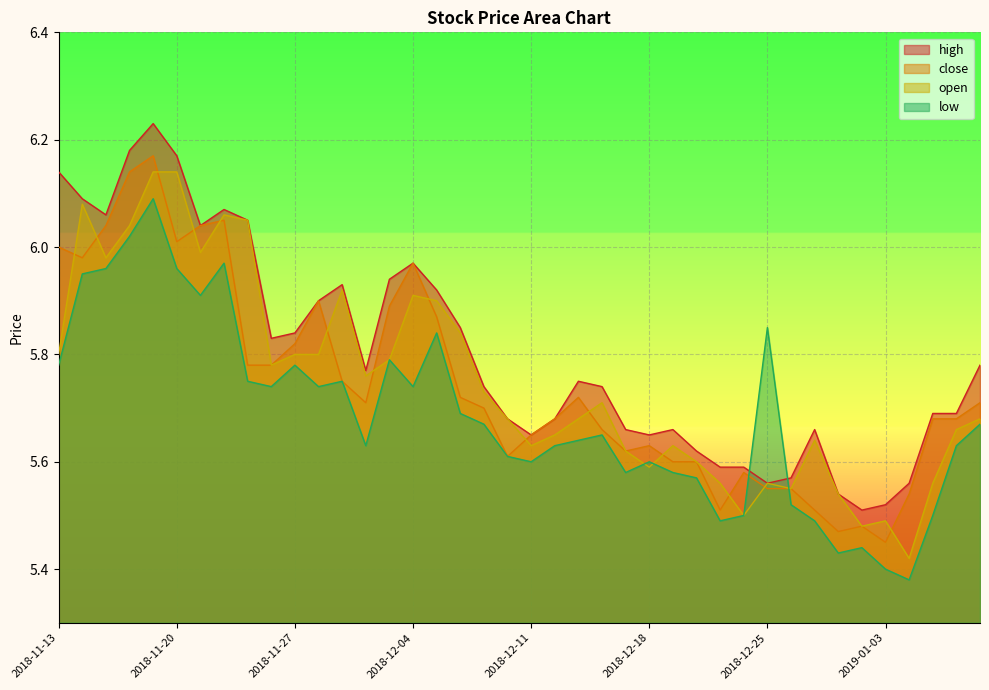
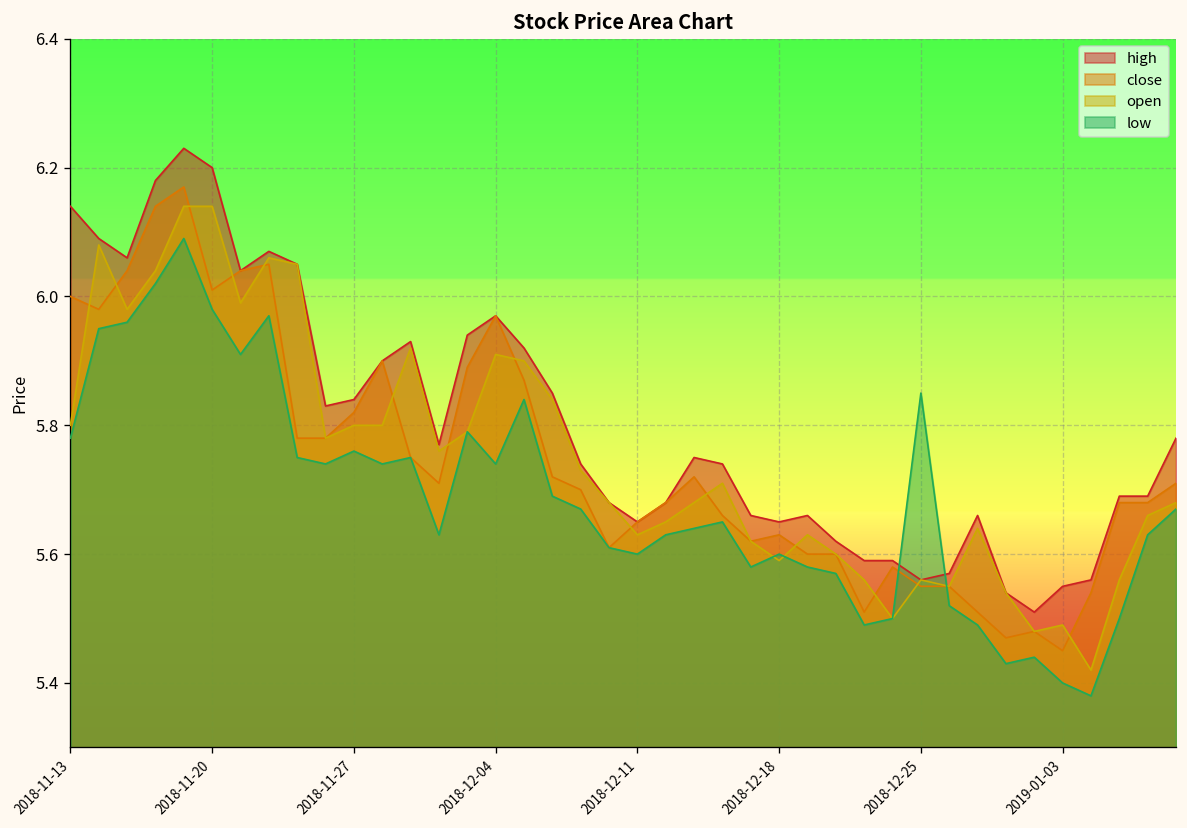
high, 2018-11-20: 6.17 -> 6.20
low, 2018-11-20: 5.96 -> 5.98
low, 2018-11-27: 5.78 -> 5.76
high, 2019-01-03: 5.52 -> 5.55
